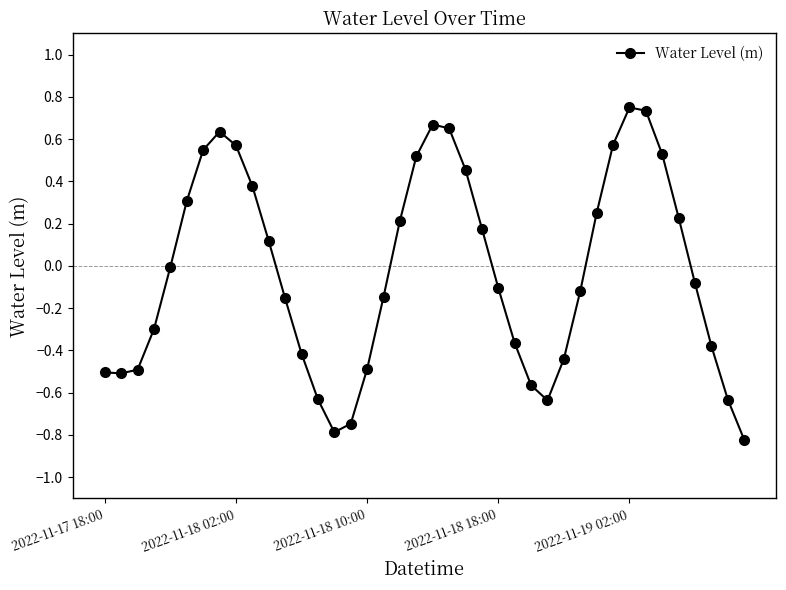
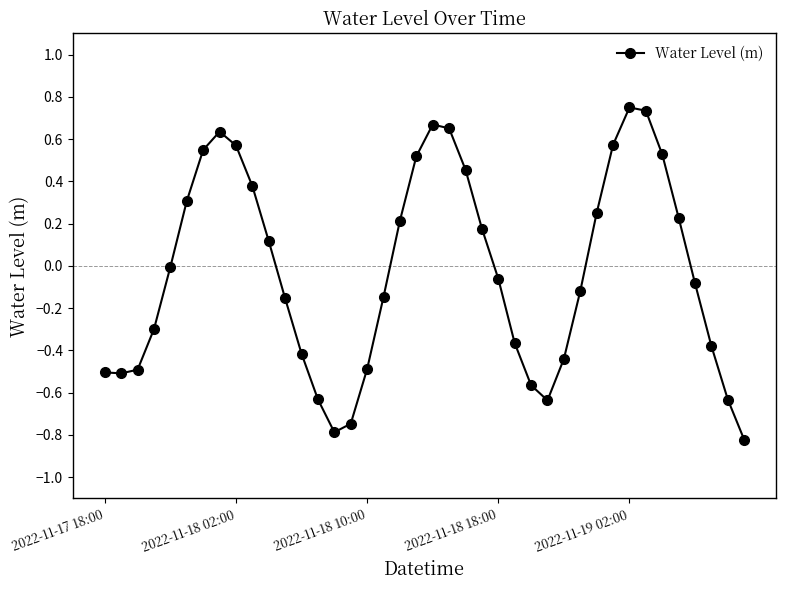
2022-11-18 18:00: -0.10 -> -0.06
